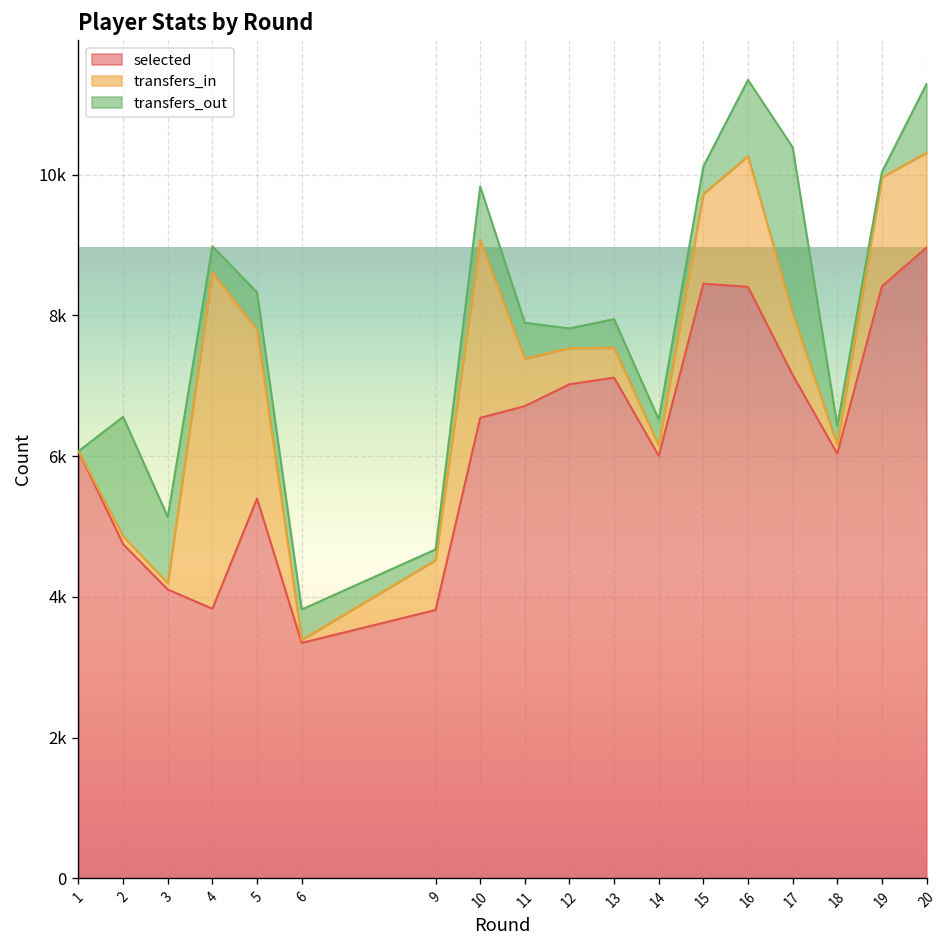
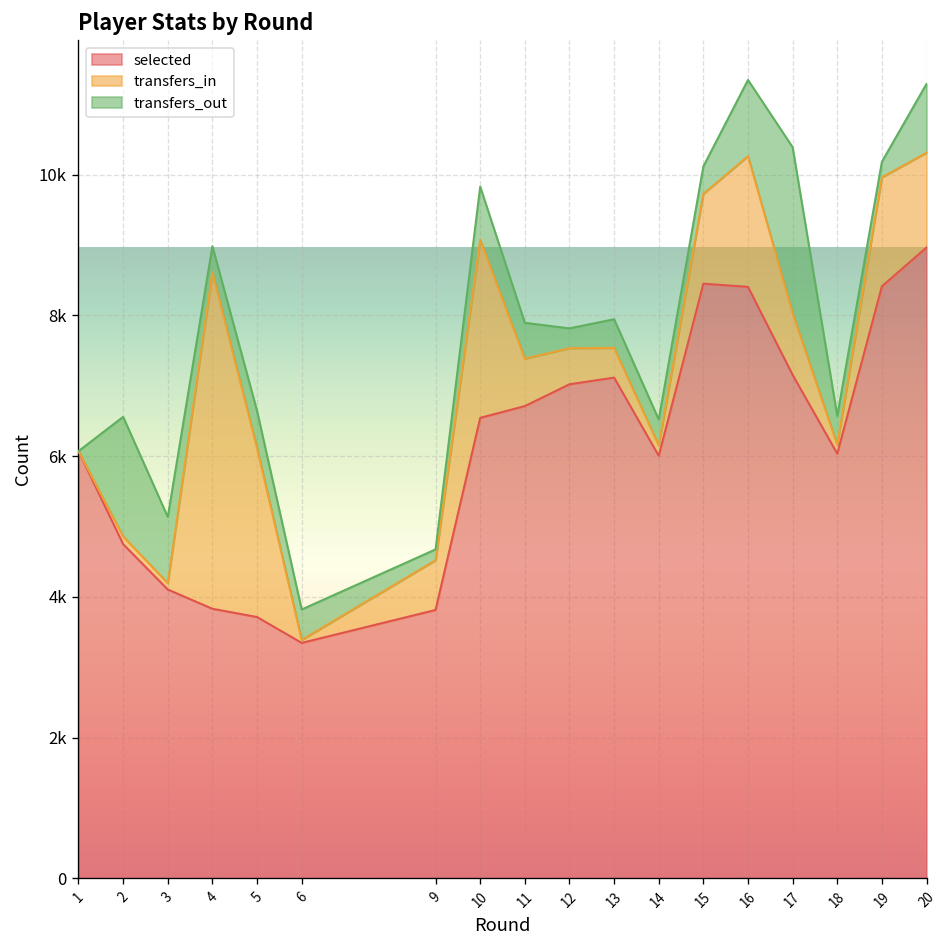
selected, 5: 5400 -> 3700
transfers_out, 18: 300 -> 400
transfers_out, 19: 100 -> 200
